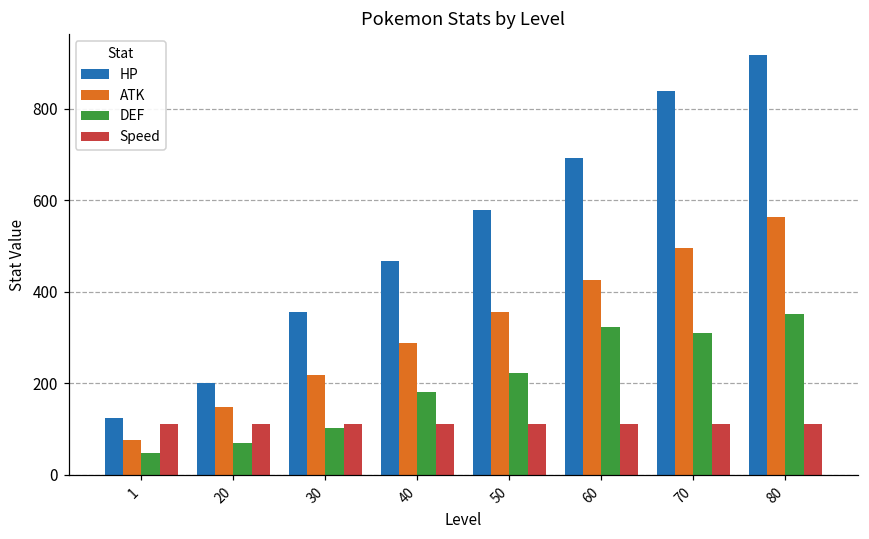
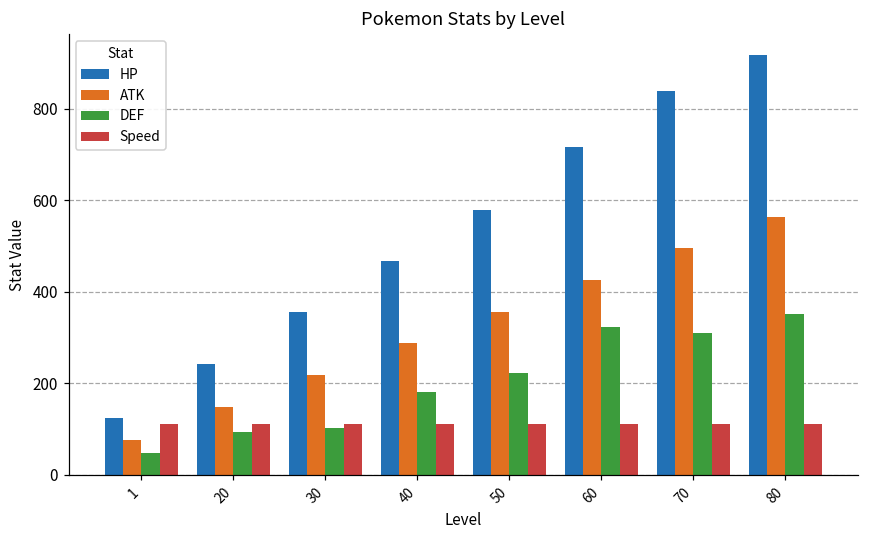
HP, 20: 200 -> 240
DEF, 20: 70 -> 90
HP, 60: 690 -> 720
